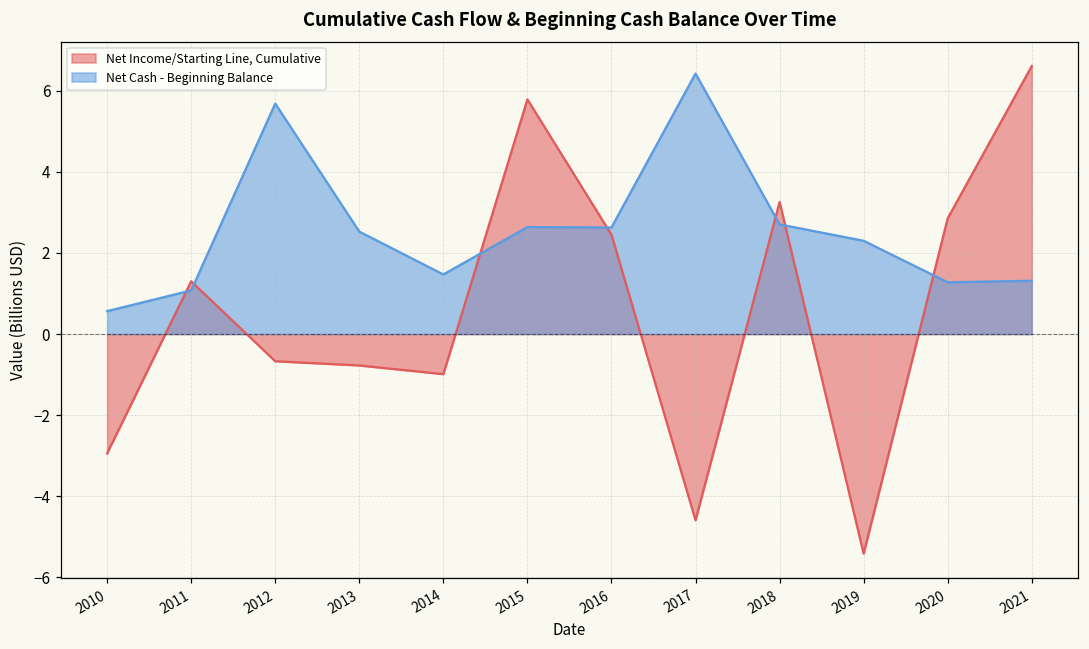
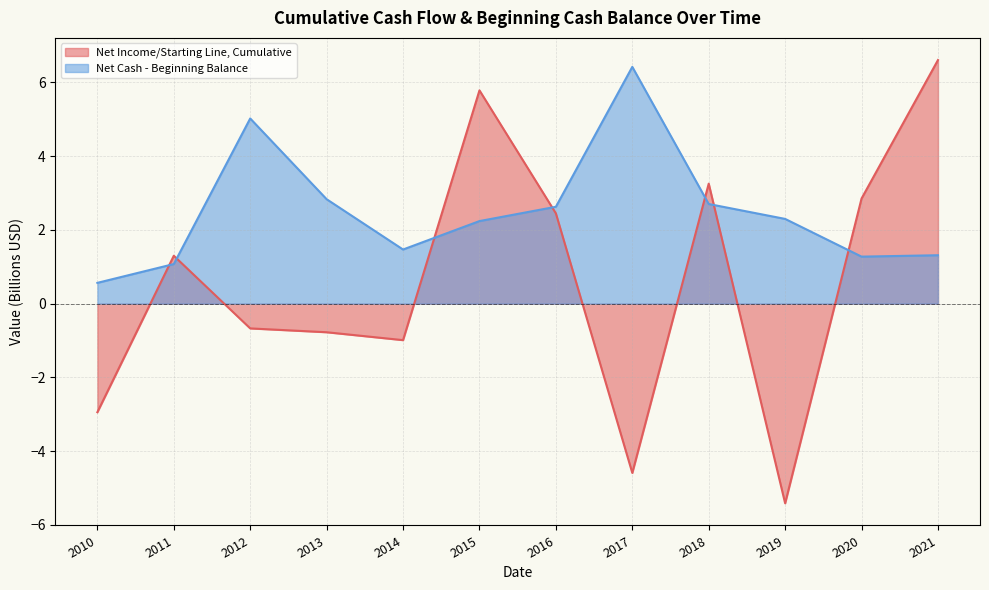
Net Cash - Beginning Balance, 2012: 5.7 -> 5.0
Net Cash - Beginning Balance, 2013: 2.5 -> 2.8
Net Cash - Beginning Balance, 2015: 2.6 -> 2.2
